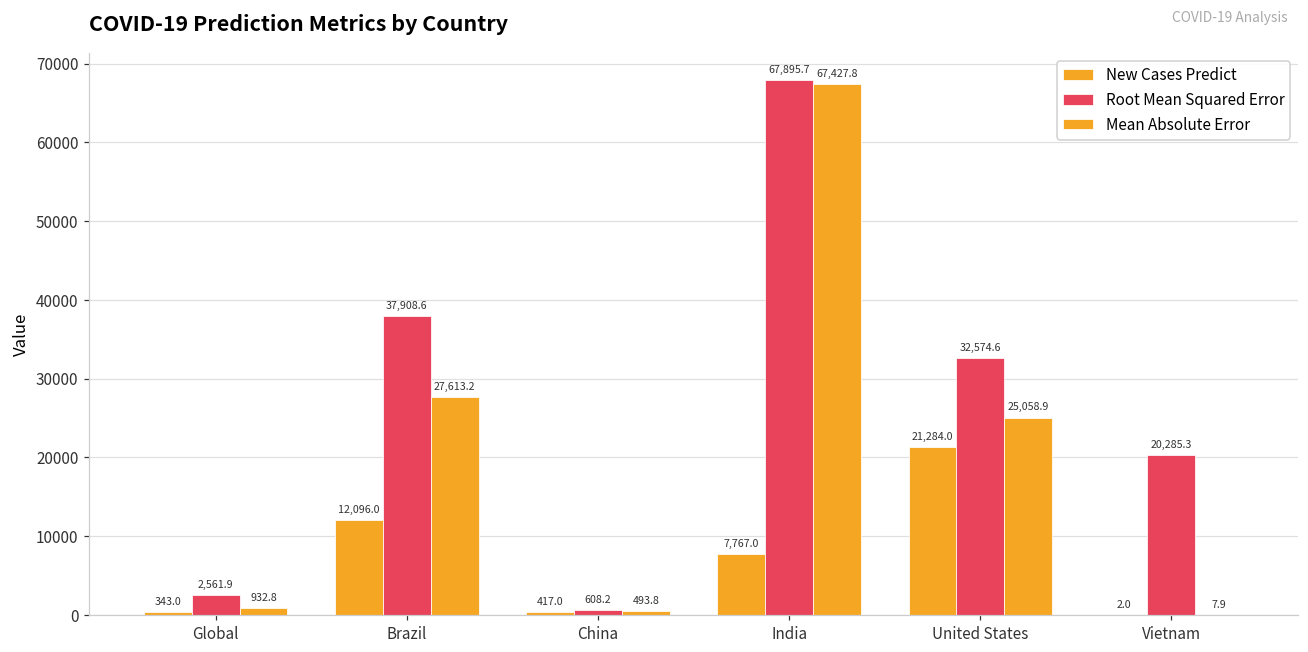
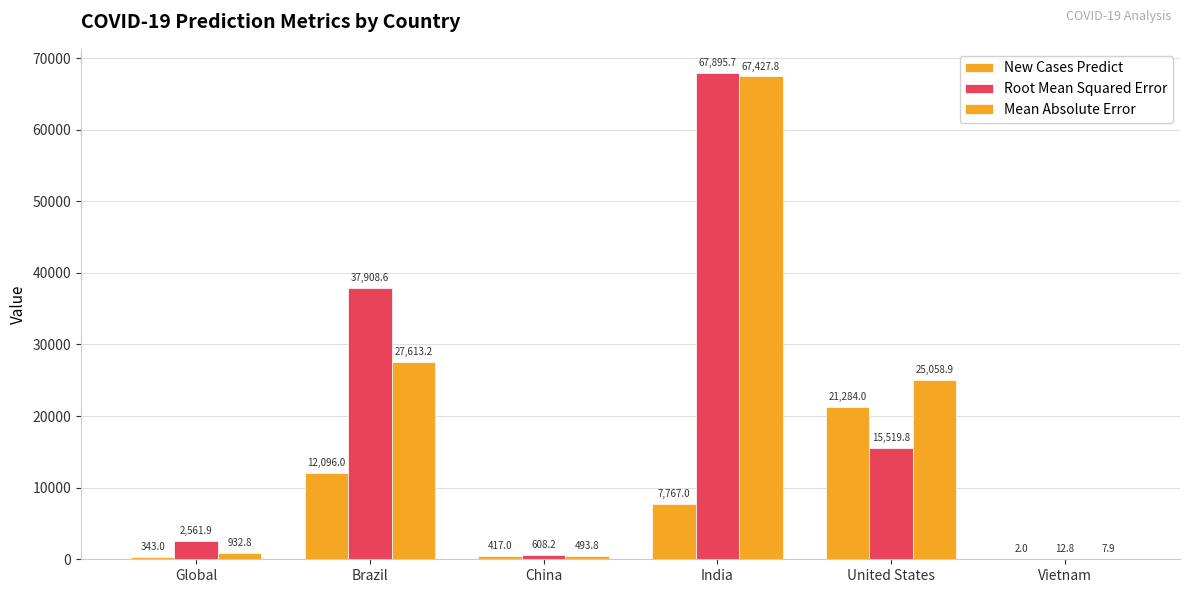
Root Mean Squared Error, United States: 32,574.6 -> 15,519.8
Root Mean Squared Error, Vietnam: 20,285.3 -> 12.8
